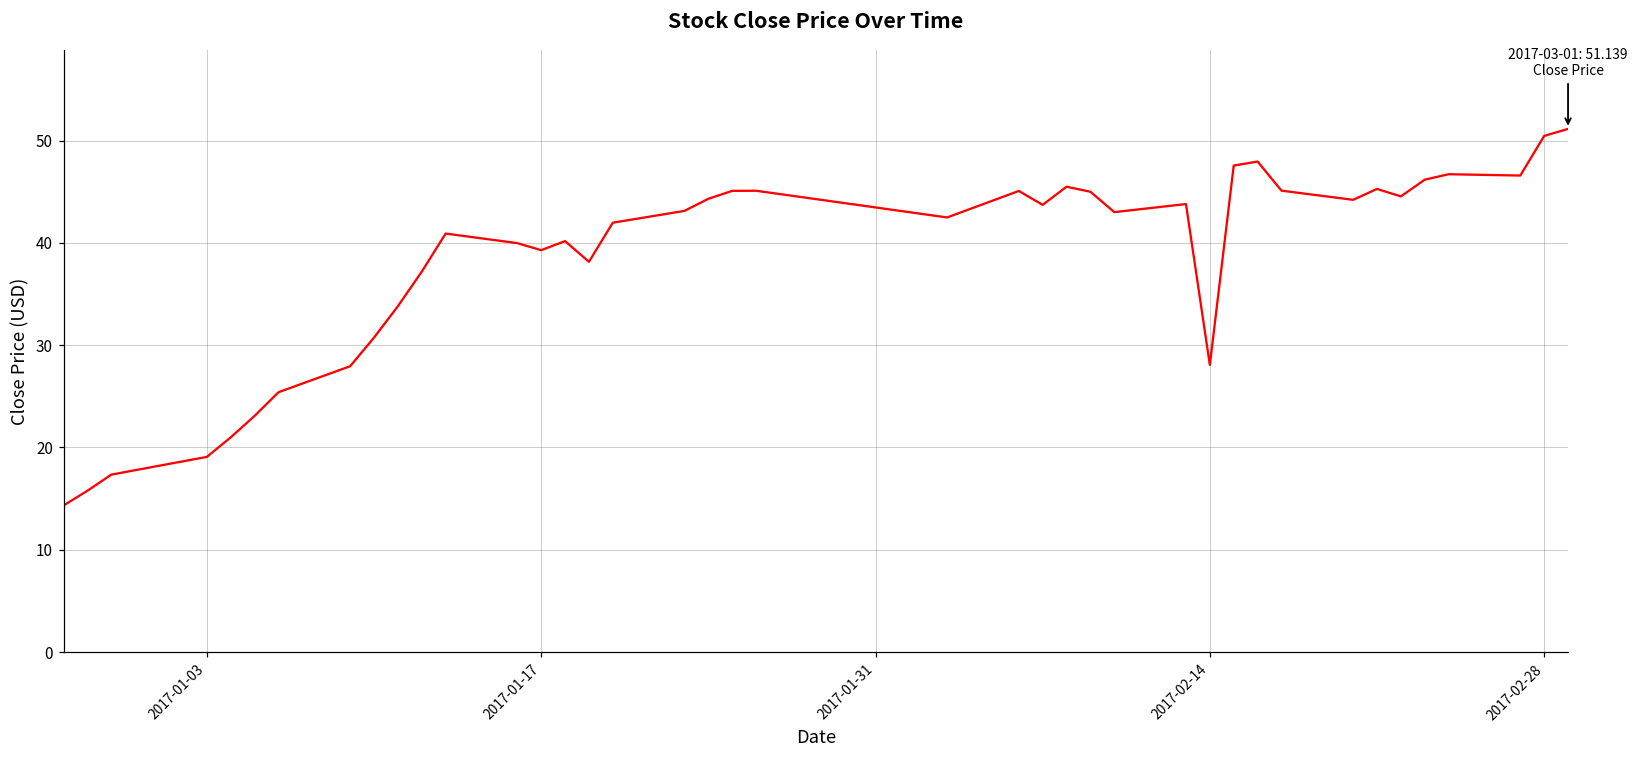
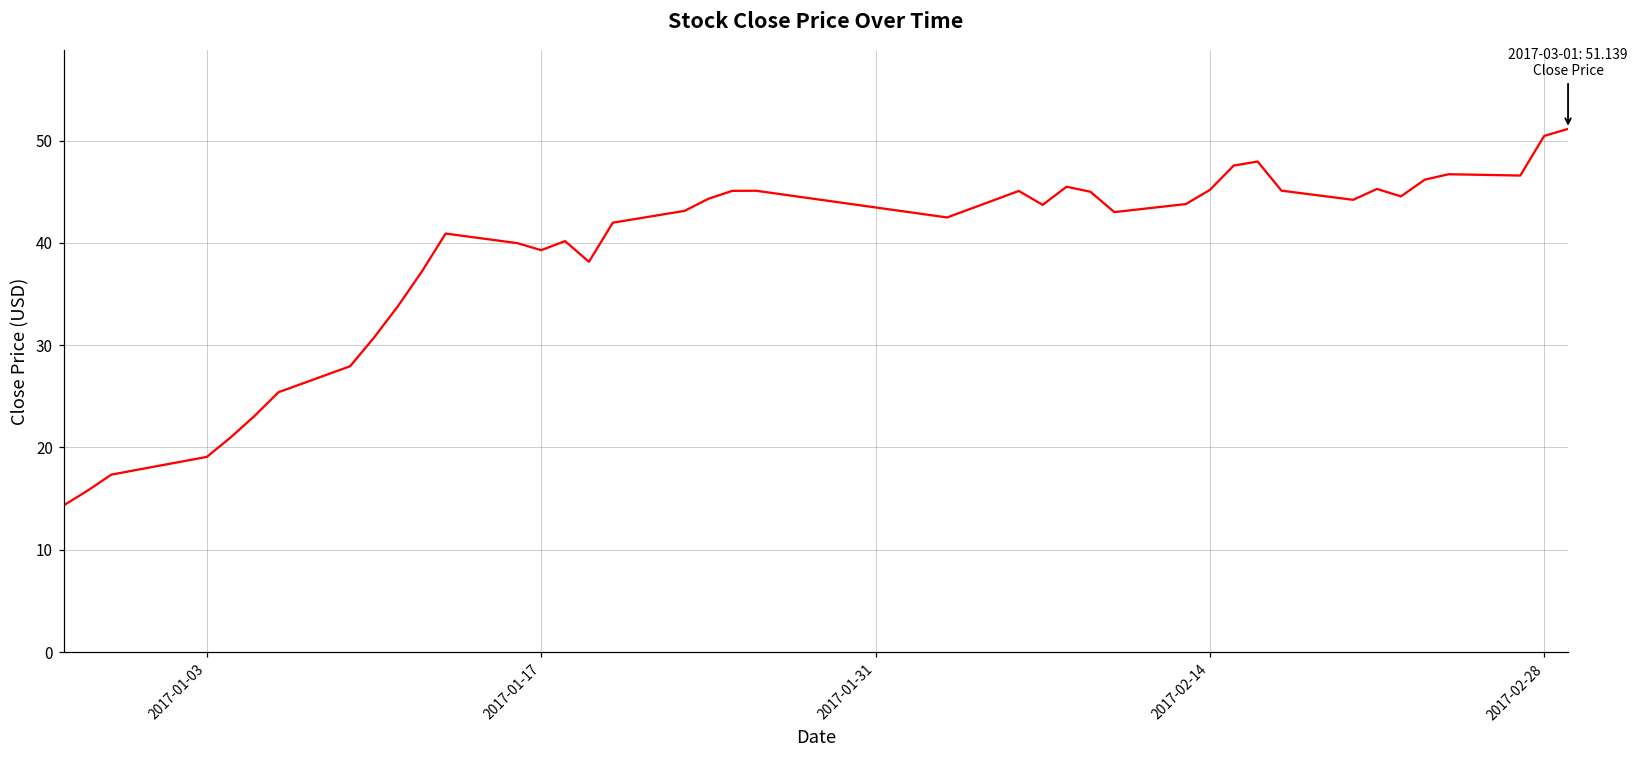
2017-02-14: 28 -> 45
